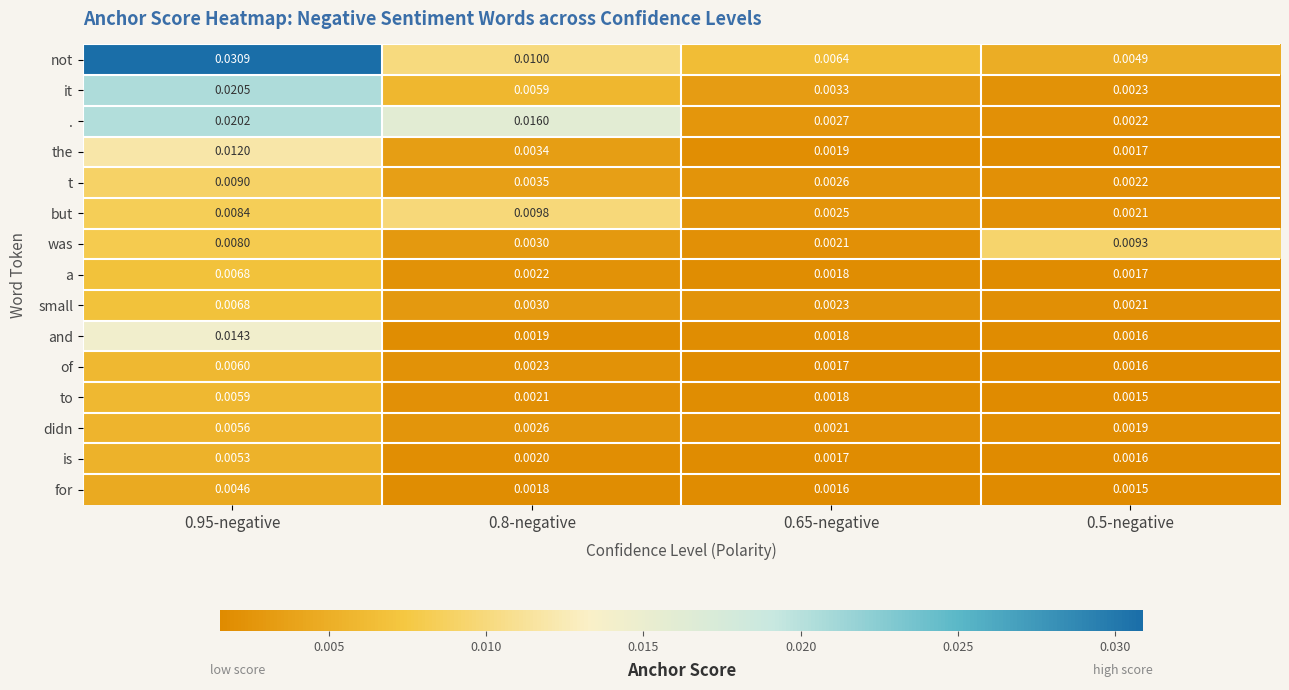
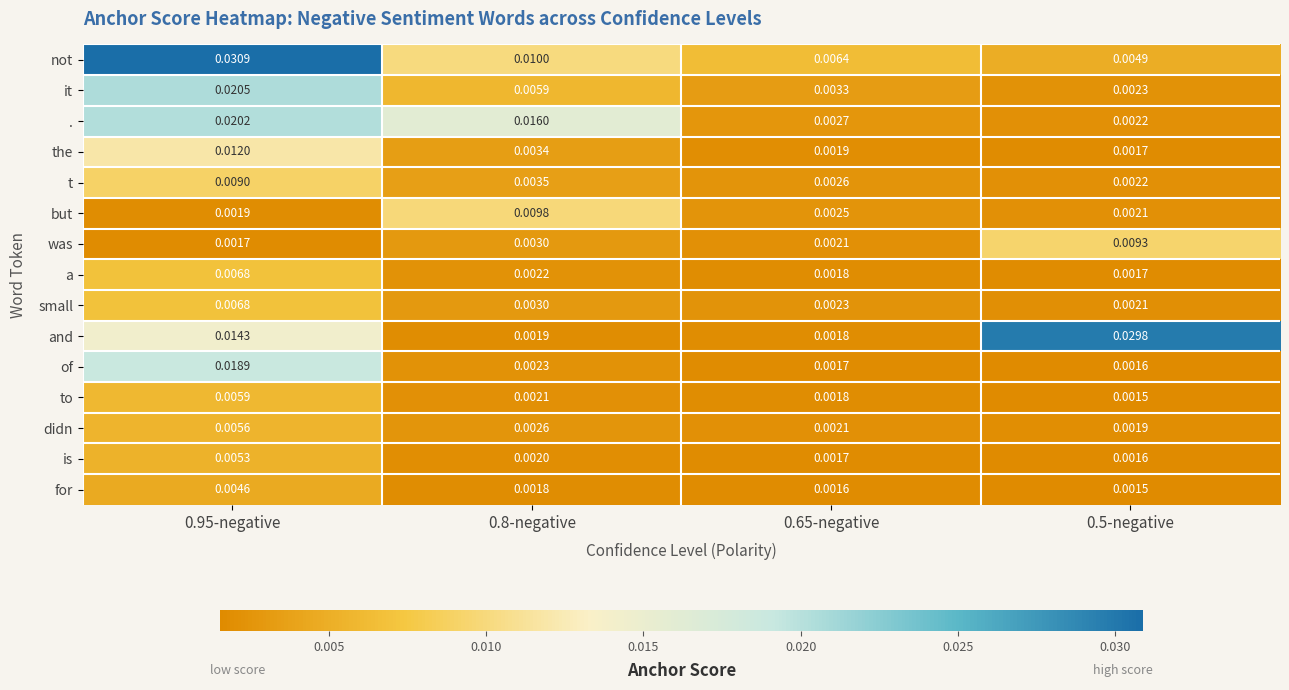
but, 0.95-negative: 0.0084 -> 0.0019
was, 0.95-negative: 0.0080 -> 0.0017
and, 0.5-negative: 0.0016 -> 0.0298
of, 0.95-negative: 0.0060 -> 0.0189
